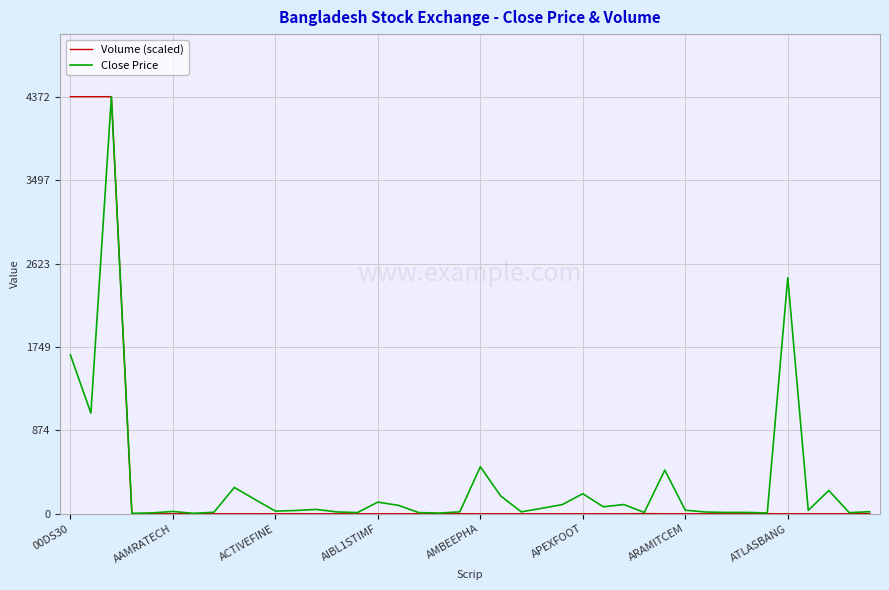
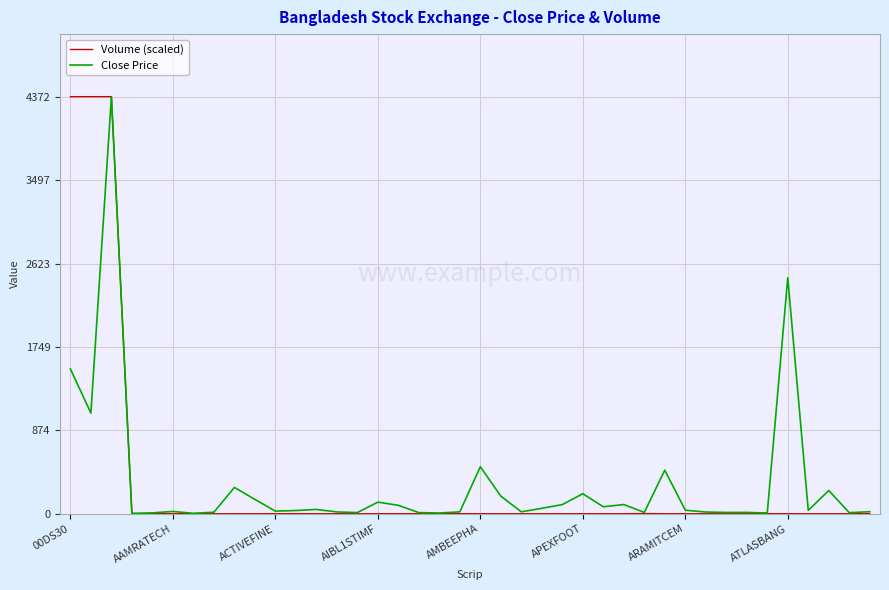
Close Price, 00DS30: 1700 -> 1500
